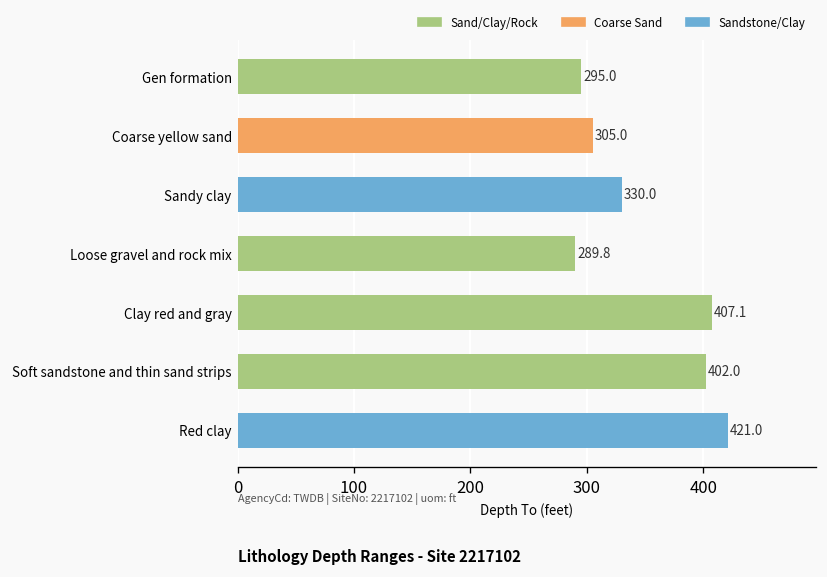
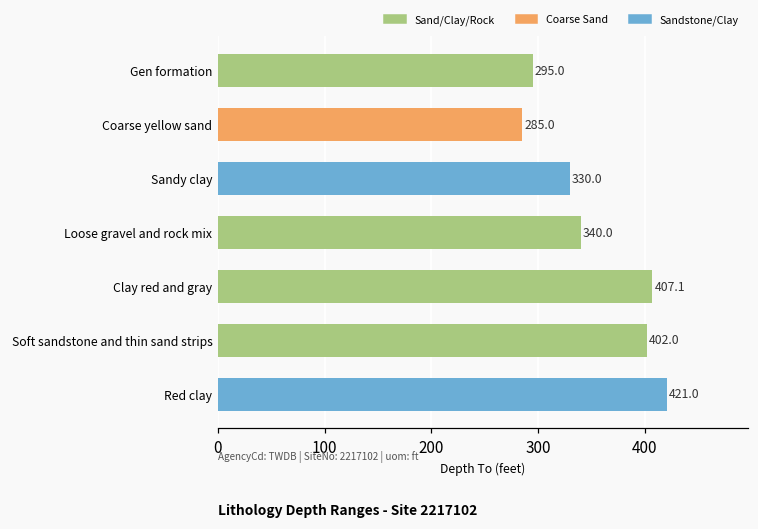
Coarse yellow sand: 305.0 -> 285.0
Loose gravel and rock mix: 289.8 -> 340.0
